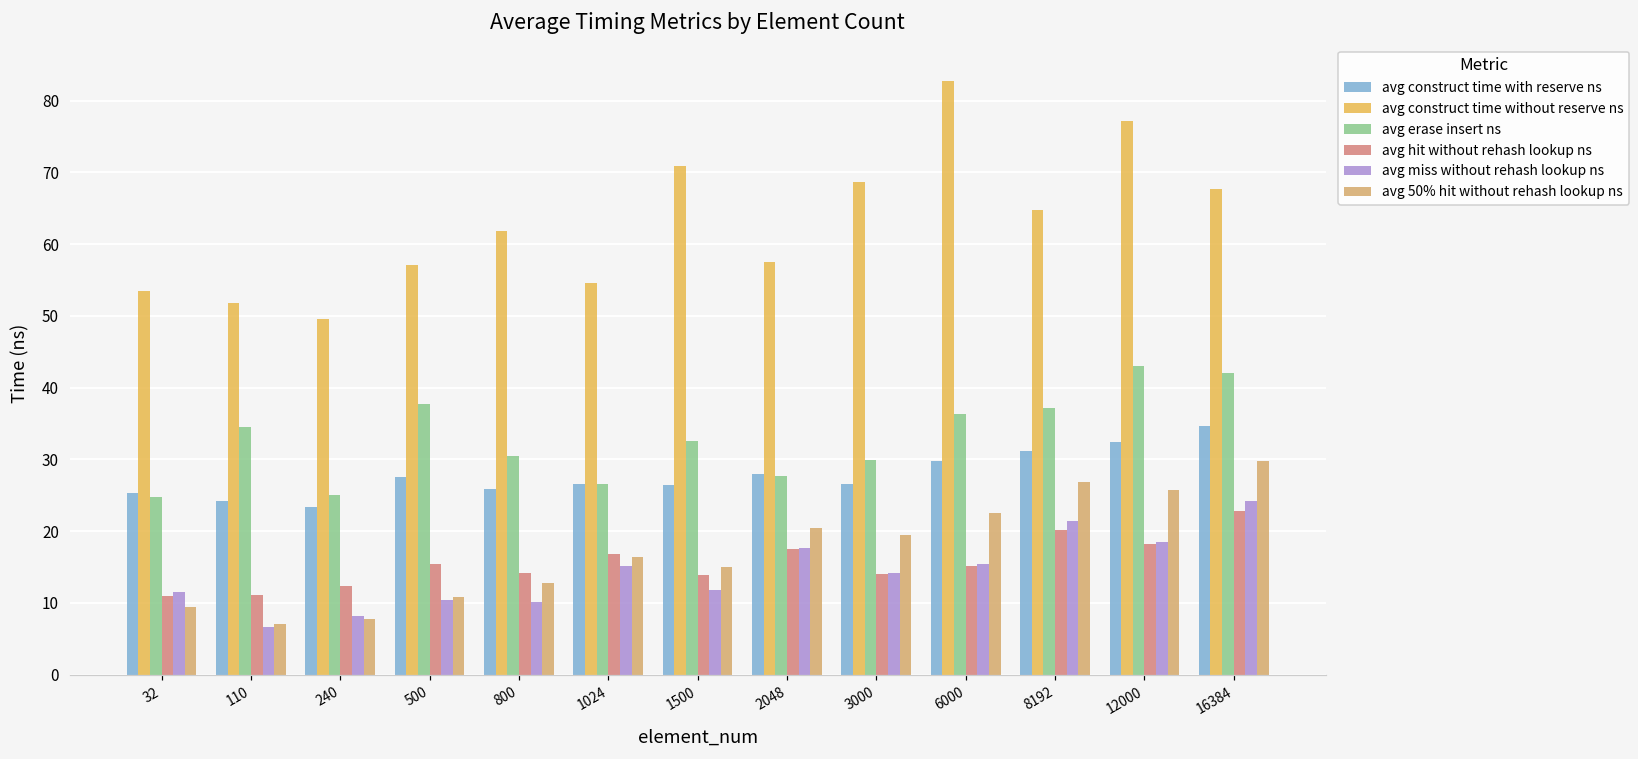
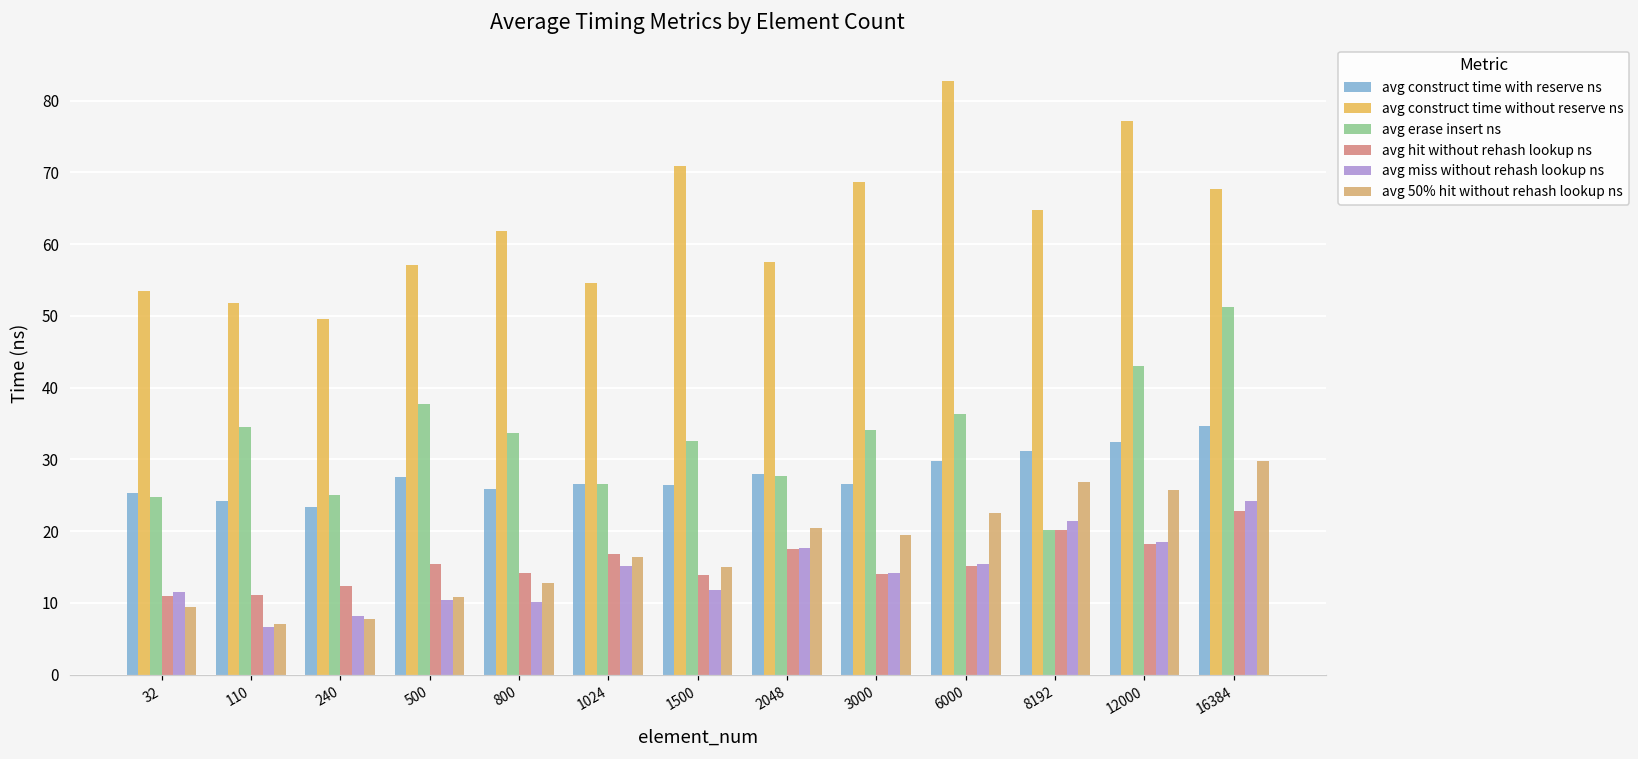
avg erase insert ns, 800: 31 -> 34
avg erase insert ns, 3000: 30 -> 34
avg erase insert ns, 8192: 37 -> 20
avg erase insert ns, 16384: 42 -> 51
